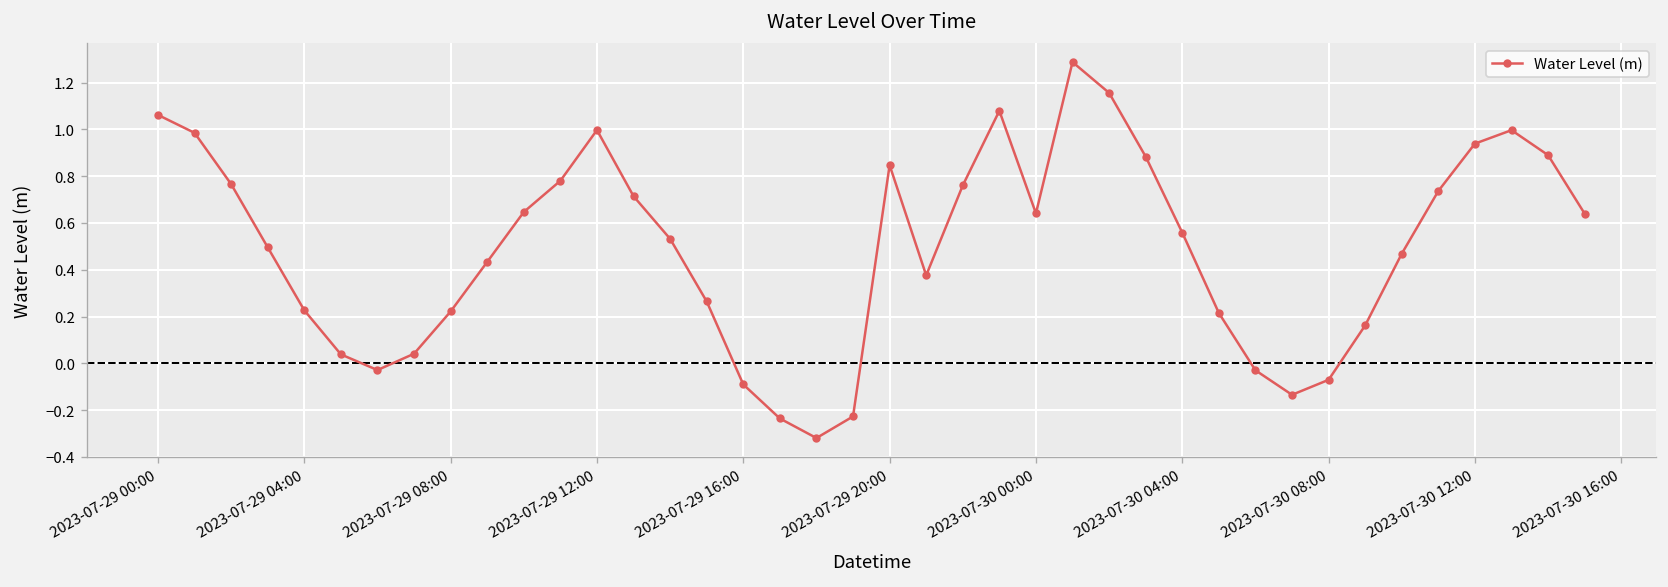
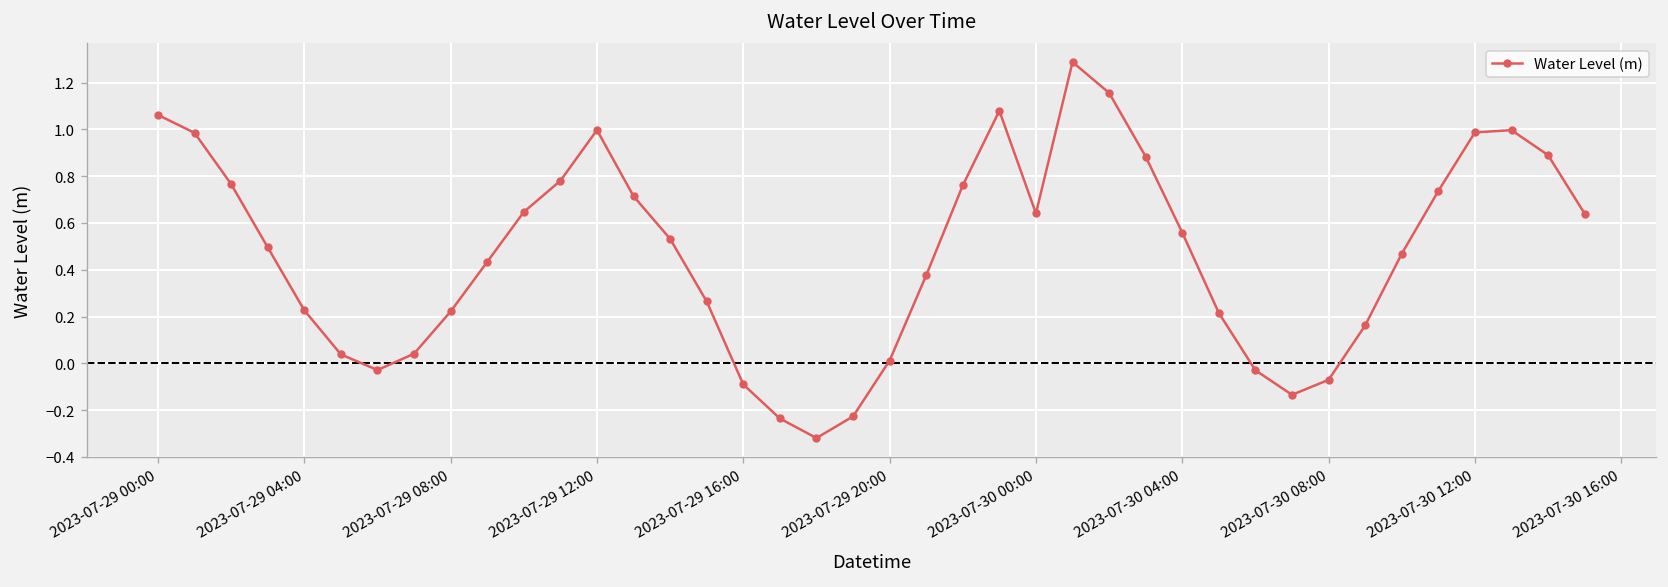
2023-07-29 20:00: 0.85 -> 0.01
2023-07-30 12:00: 0.94 -> 0.99
